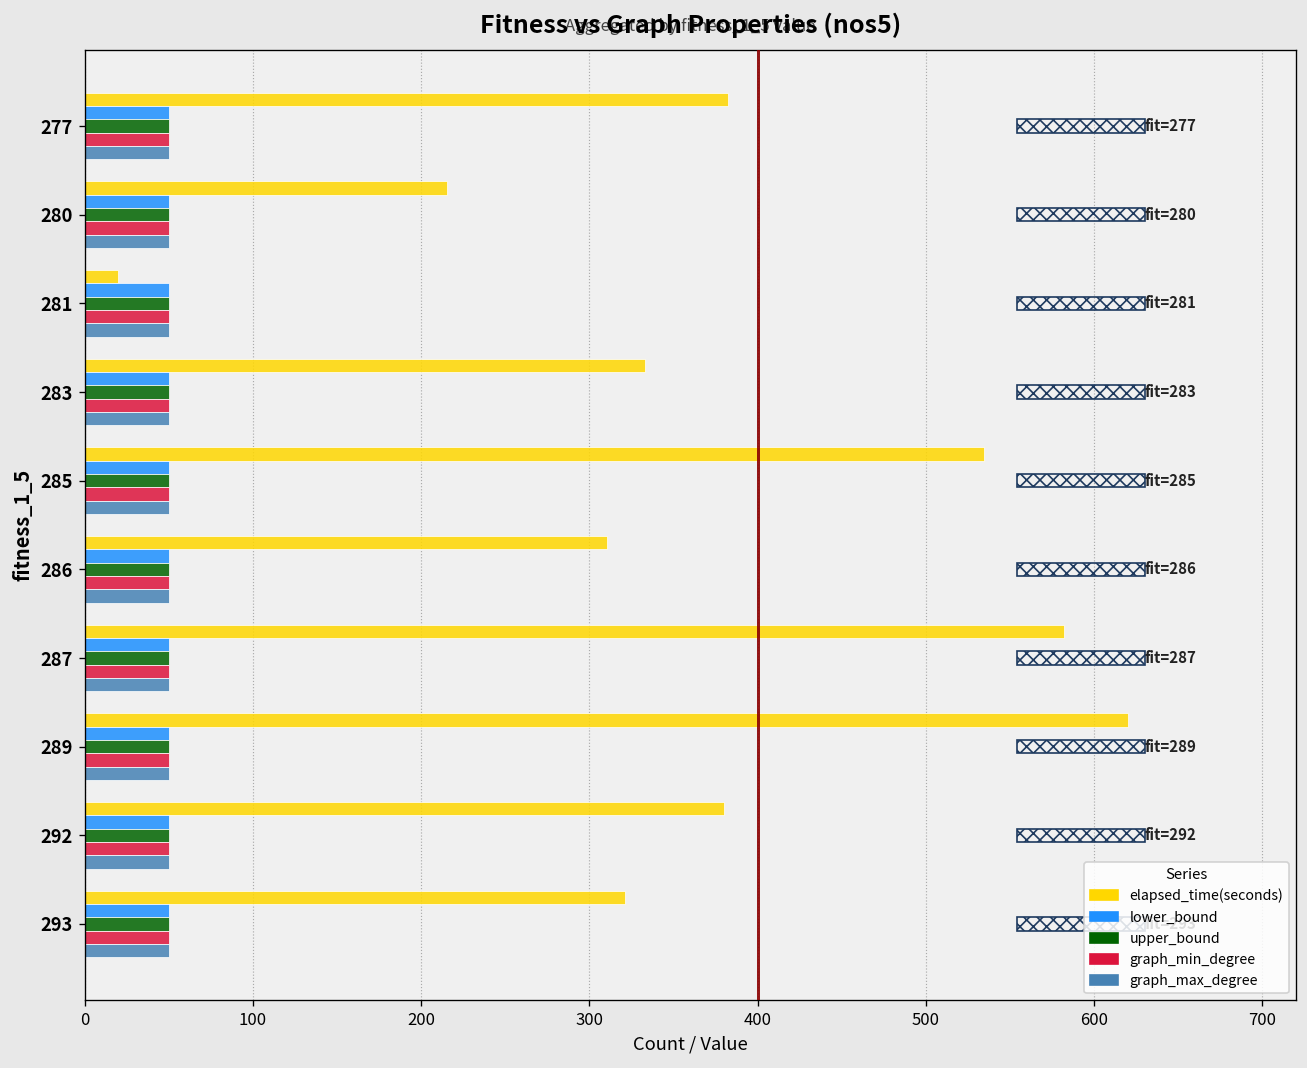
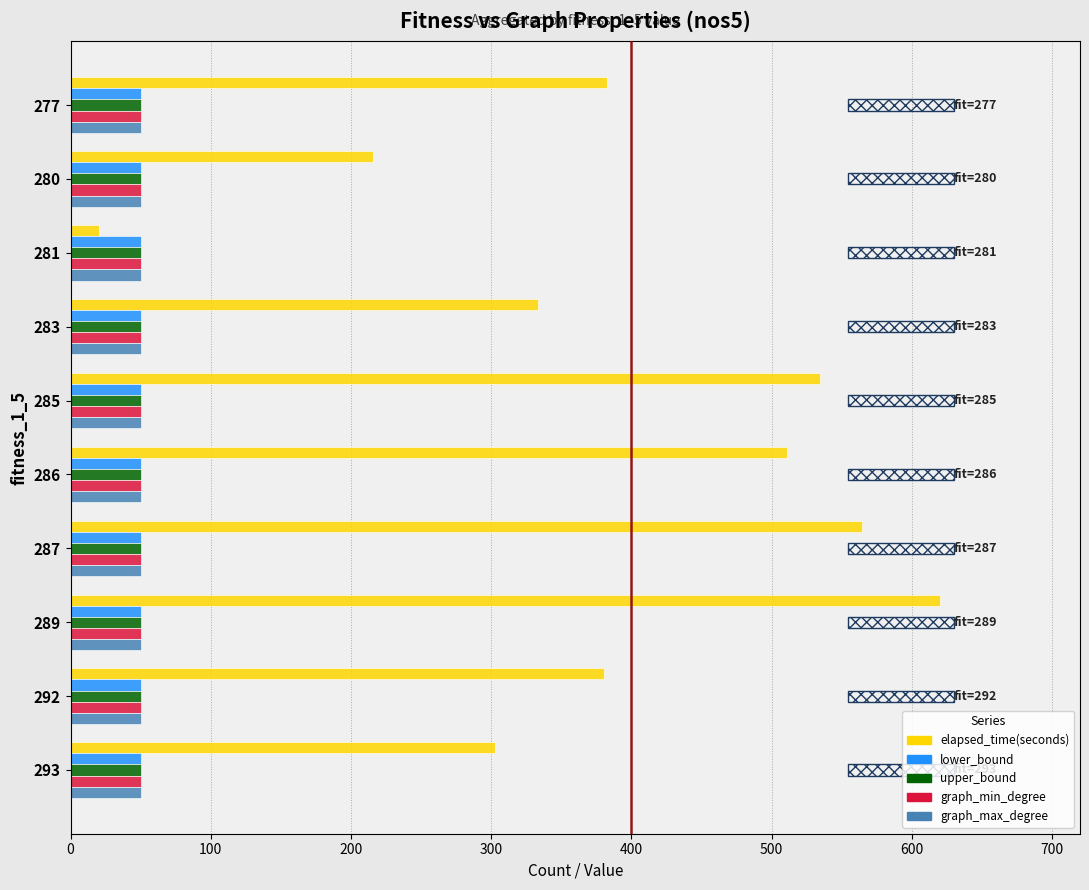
elapsed_time(seconds), 286: 311 -> 511
elapsed_time(seconds), 287: 582 -> 564
elapsed_time(seconds), 293: 321 -> 303
